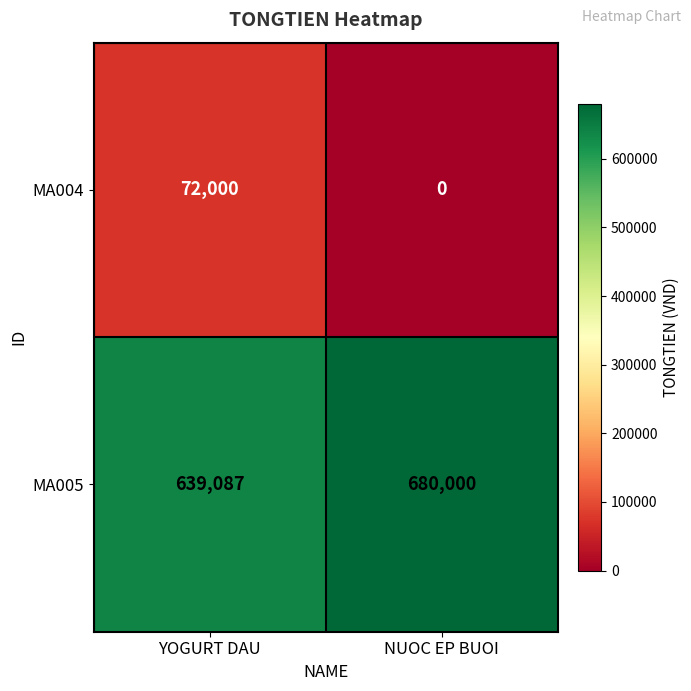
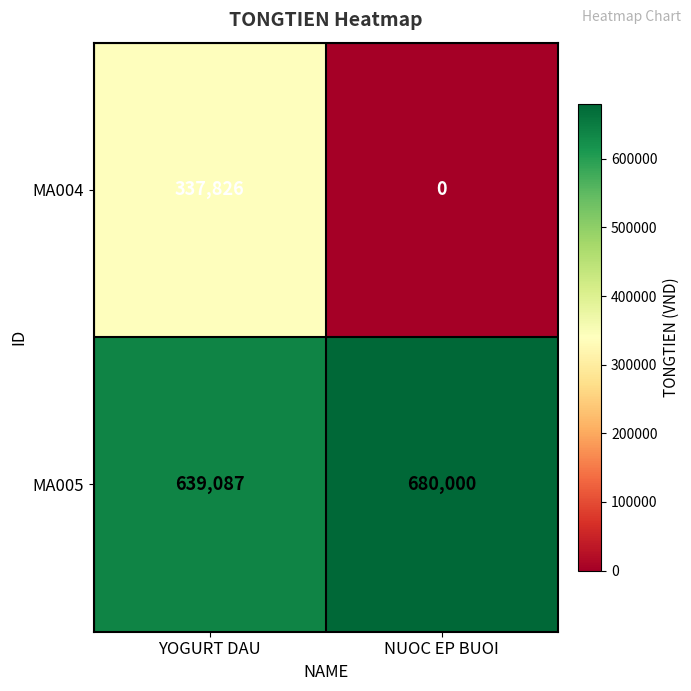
MA004, YOGURT DAU: 72,000 -> 337,826
